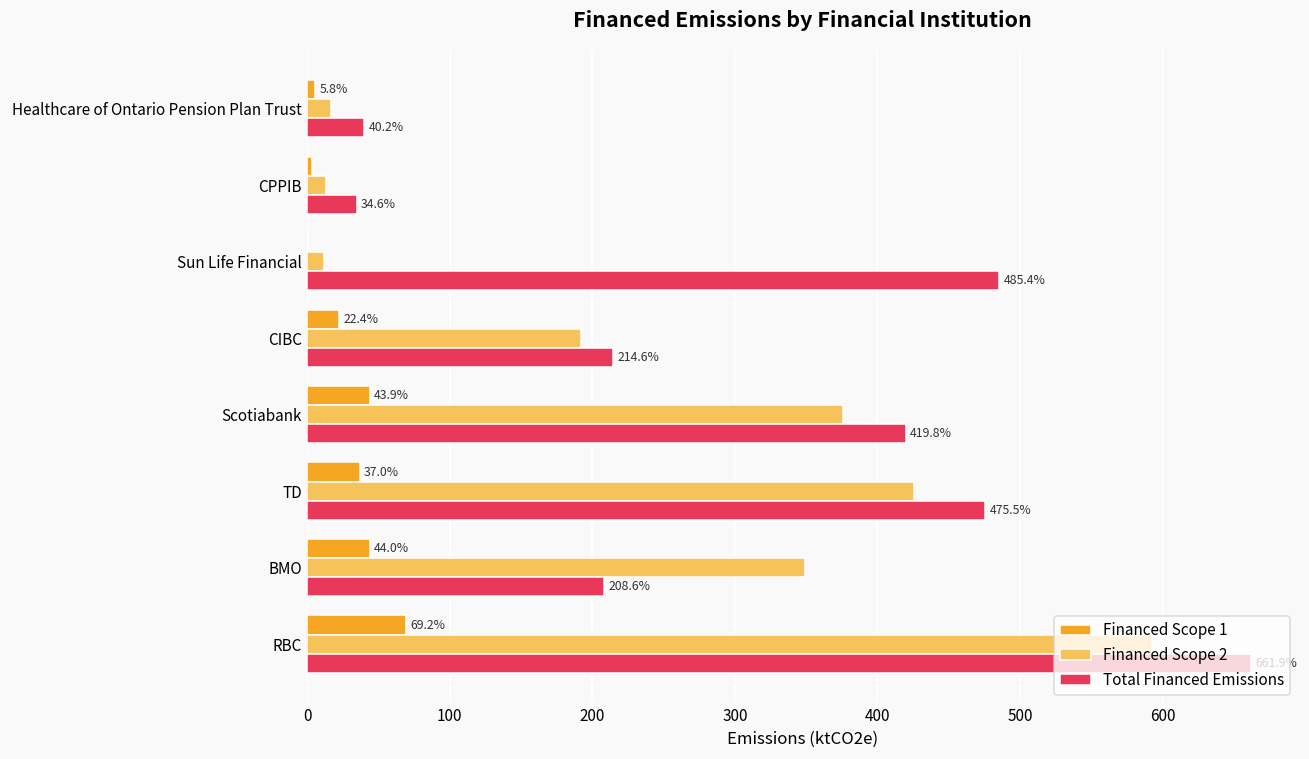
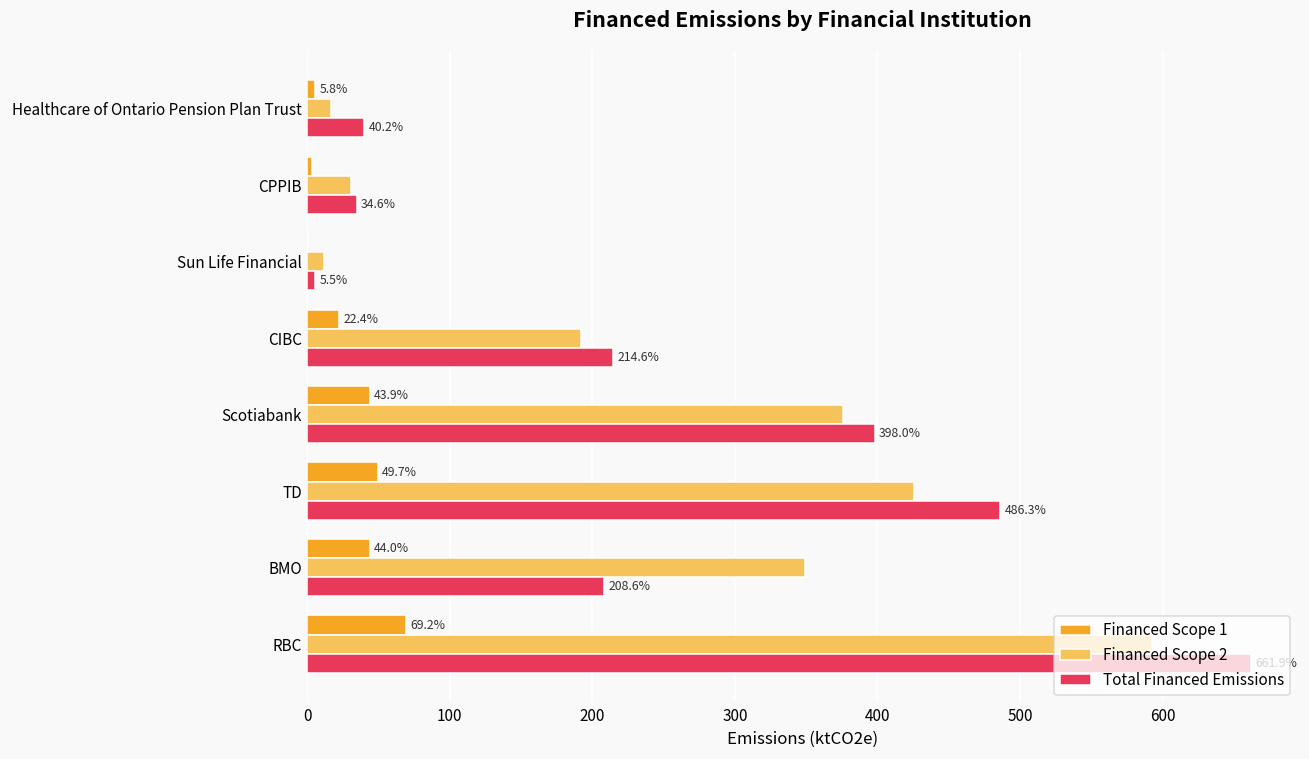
Financed Scope 2, CPPIB: 13 -> 31
Total Financed Emissions, Sun Life Financial: 485.4% -> 5.5%
Total Financed Emissions, Scotiabank: 419.8% -> 398.0%
Financed Scope 1, TD: 37.0% -> 49.7%
Total Financed Emissions, TD: 475.5% -> 486.3%
